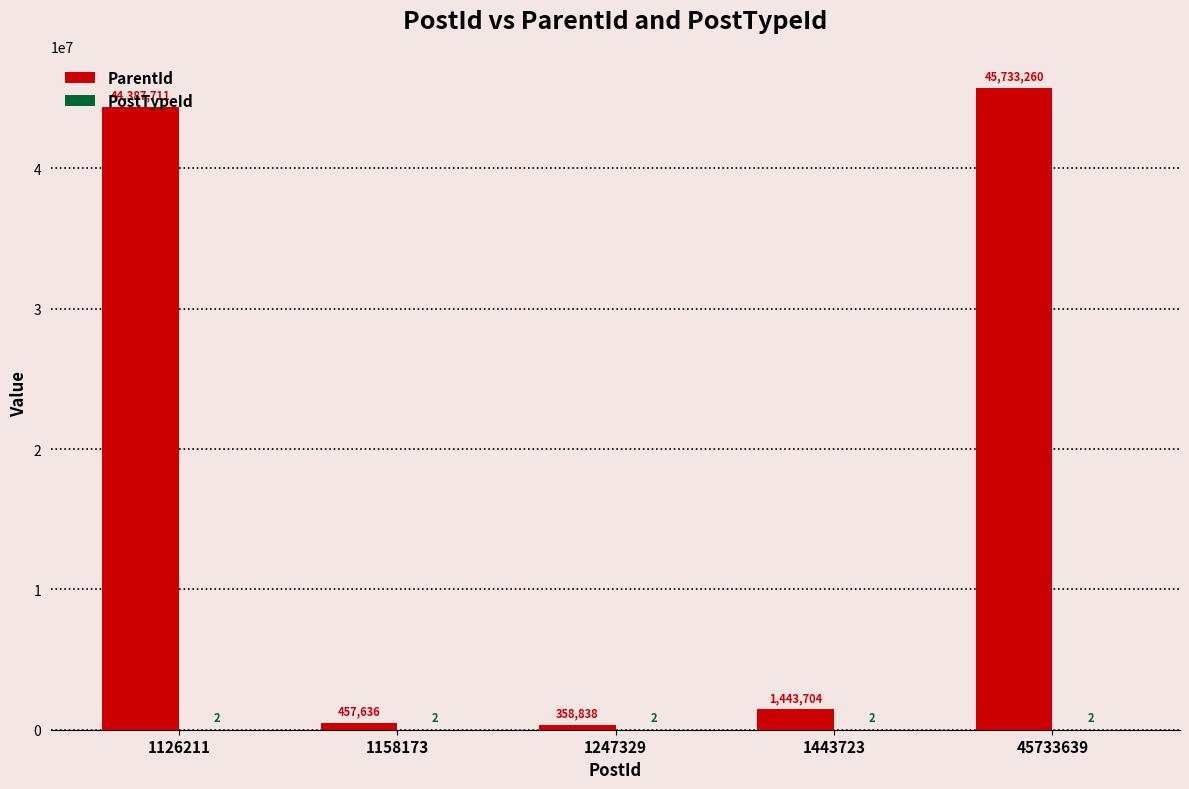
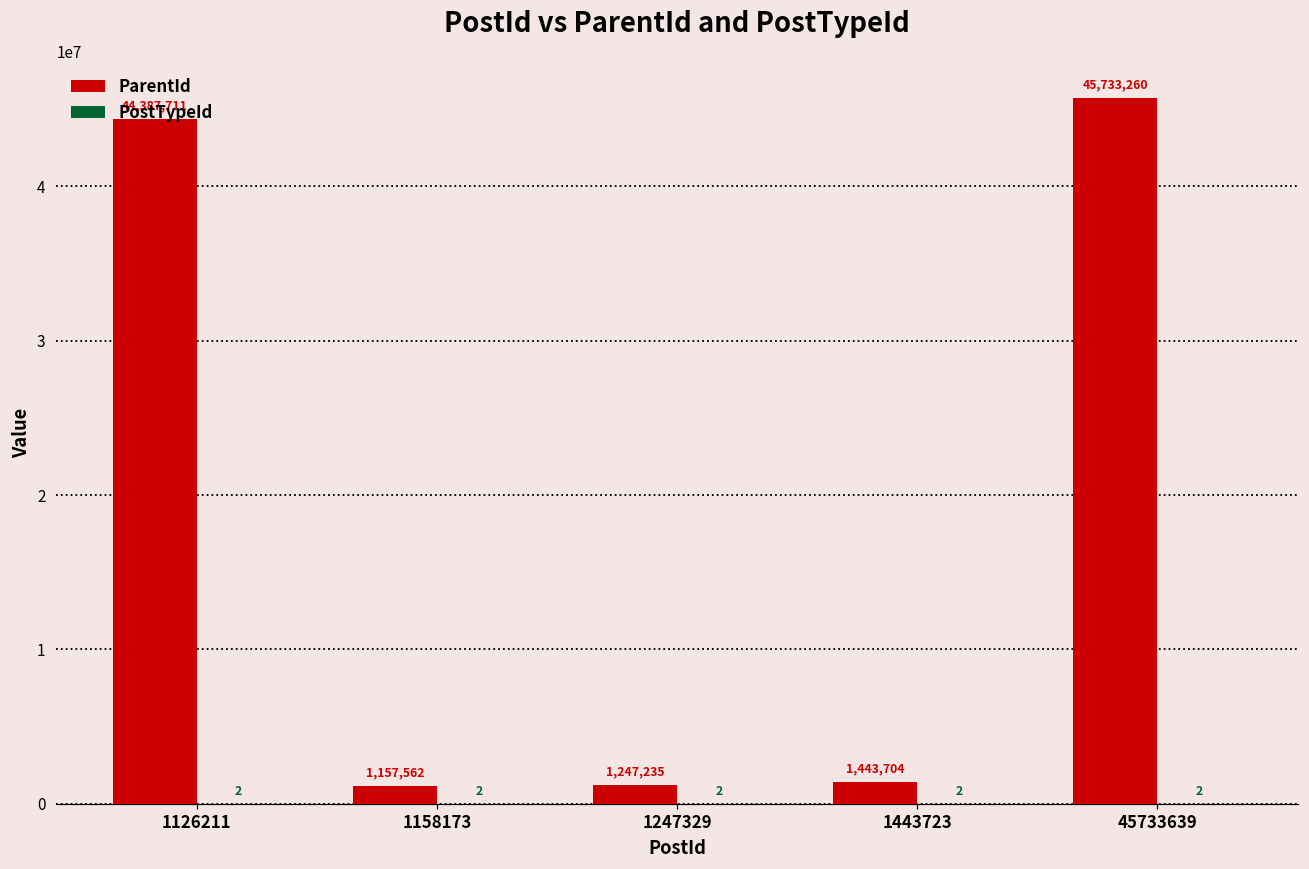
ParentId, 1158173: 457,636 -> 1,157,562
ParentId, 1247329: 358,838 -> 1,247,235
